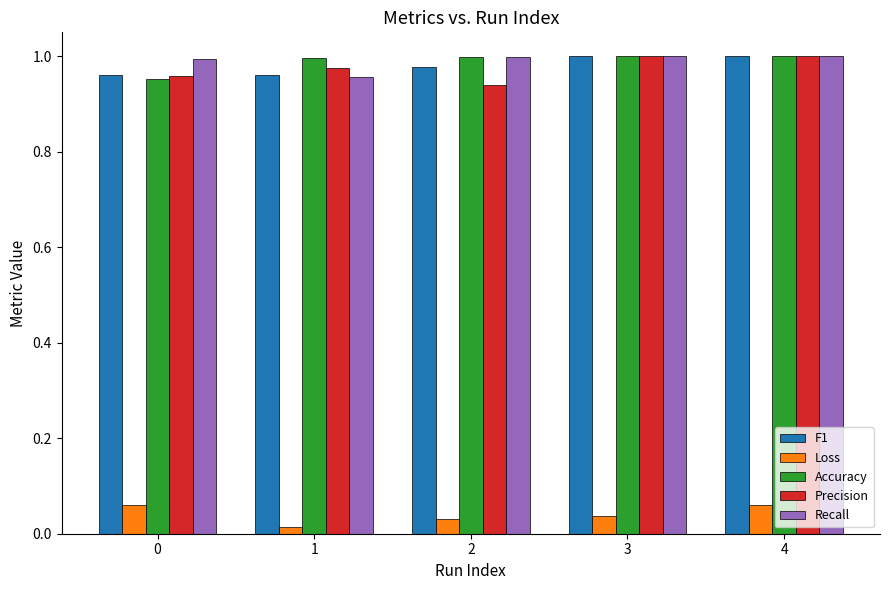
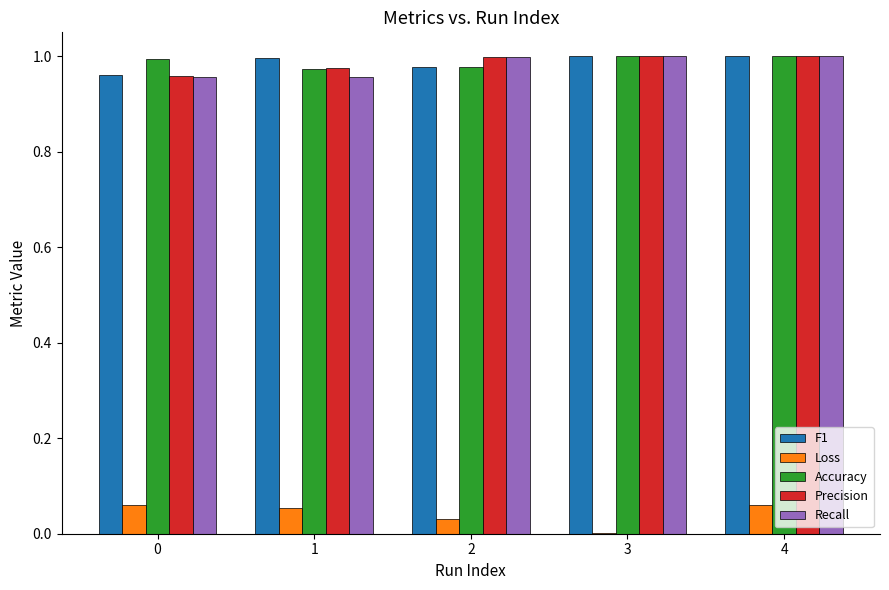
Accuracy, 0: 0.95 -> 0.99
Recall, 0: 0.99 -> 0.96
F1, 1: 0.96 -> 1.00
Loss, 1: 0.01 -> 0.05
Accuracy, 1: 1.00 -> 0.97
Accuracy, 2: 1.00 -> 0.98
Precision, 2: 0.94 -> 1.00
Loss, 3: 0.04 -> 0.00
